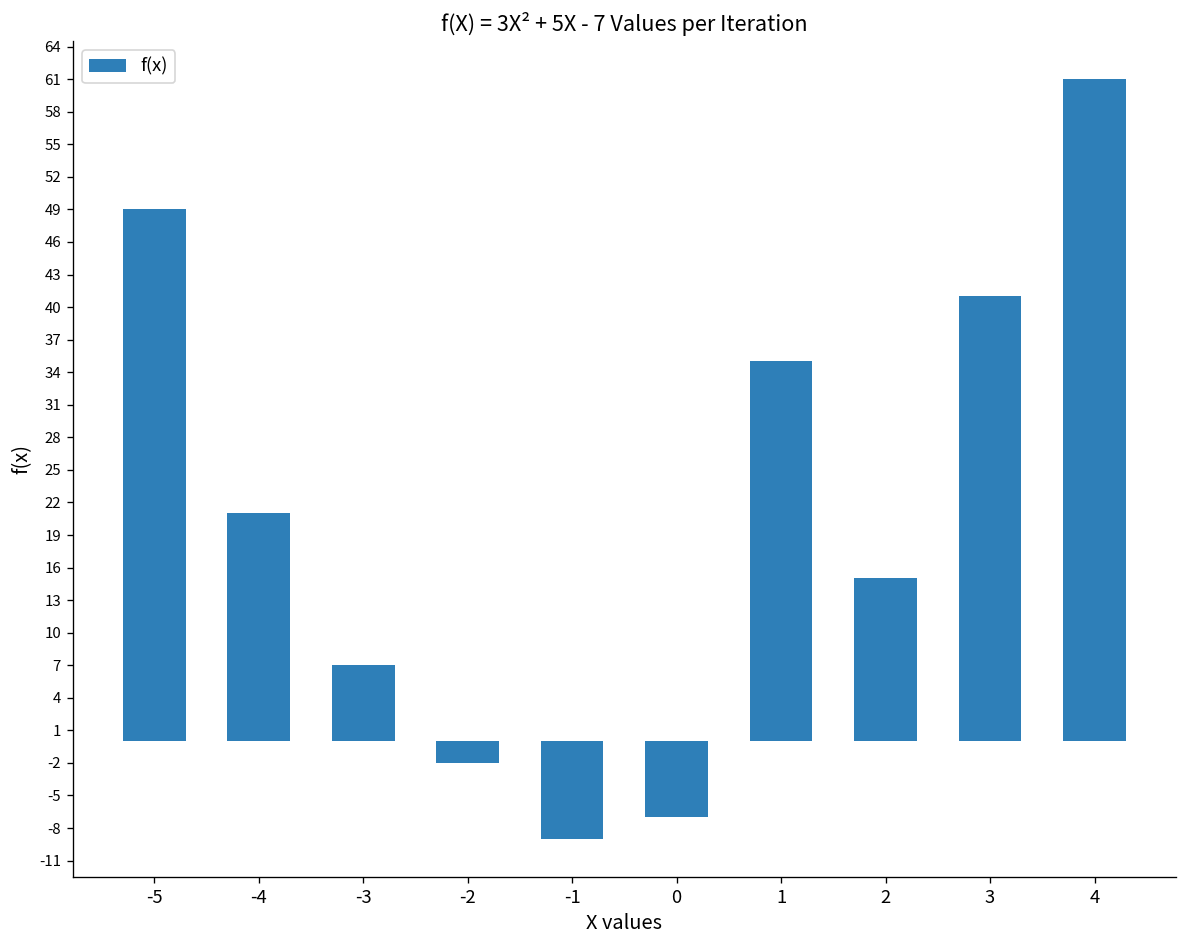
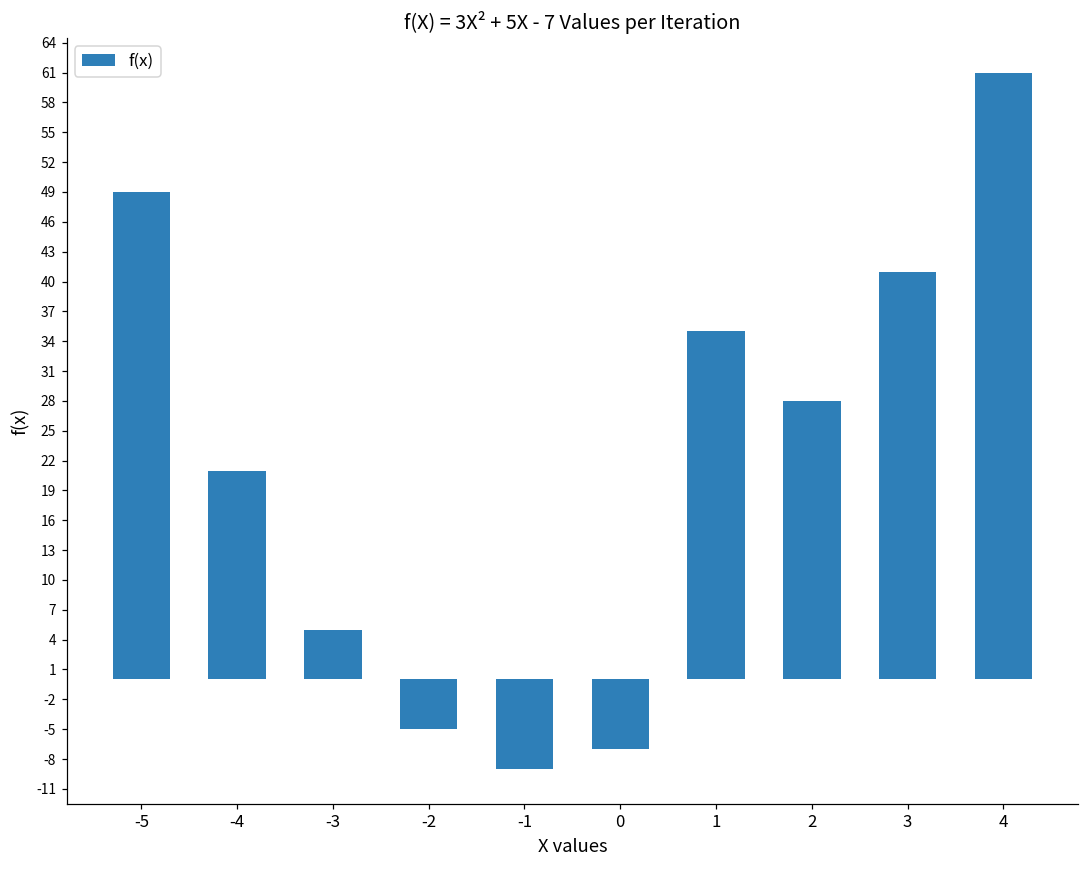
-3: 7 -> 5
-2: -2 -> -5
2: 15 -> 28
